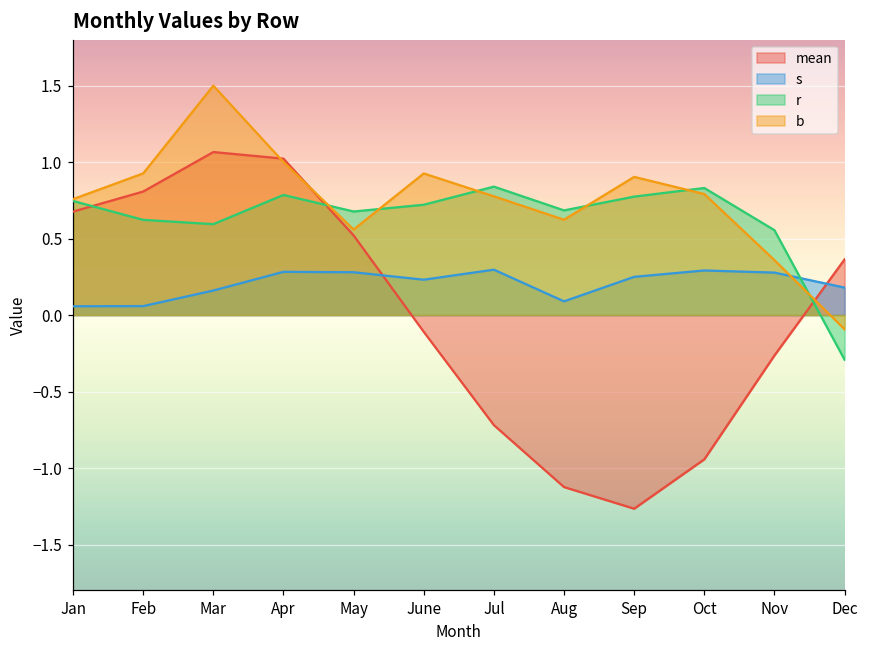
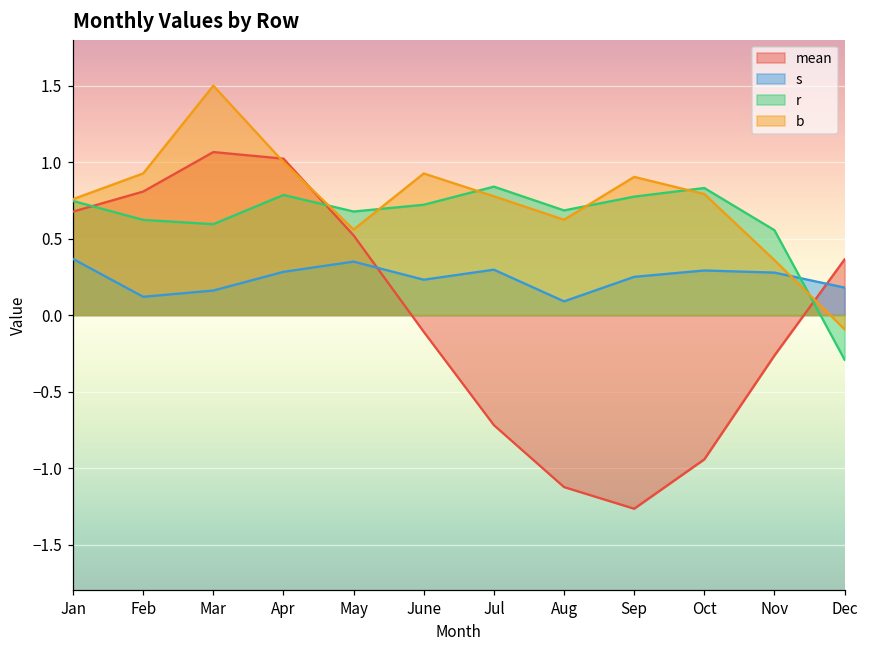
s, Jan: 0.06 -> 0.37
s, Feb: 0.06 -> 0.12
s, May: 0.28 -> 0.35
